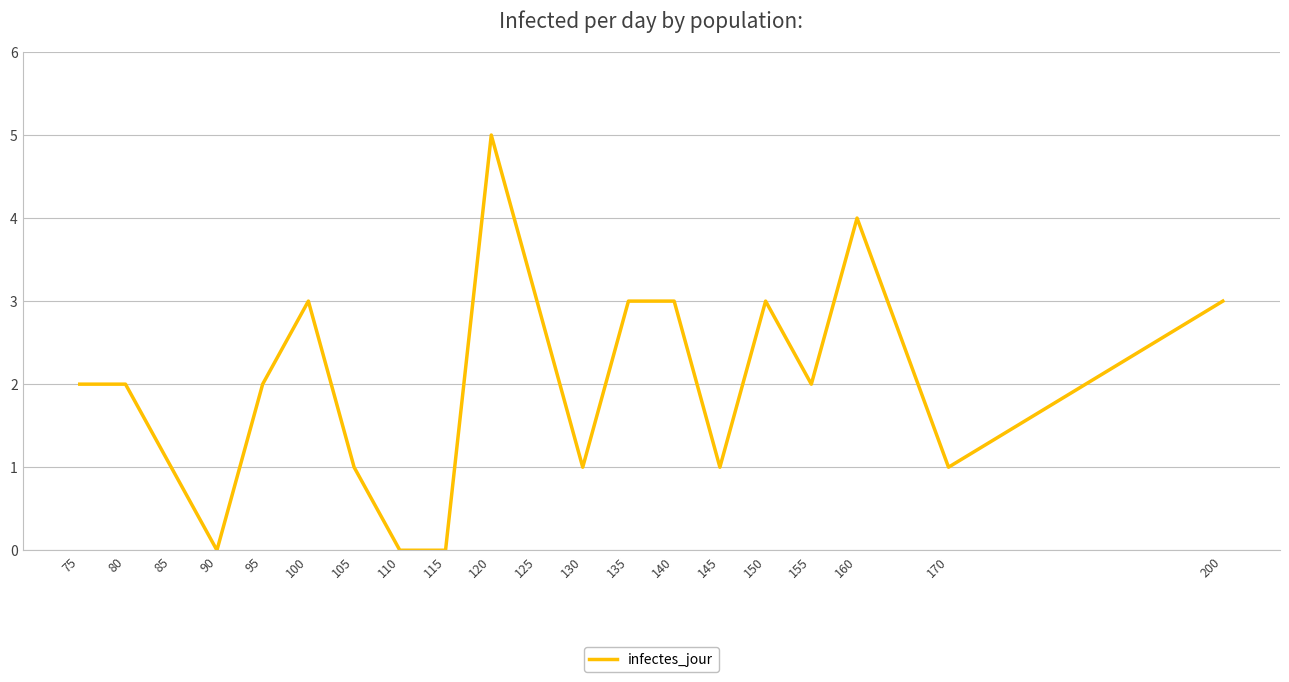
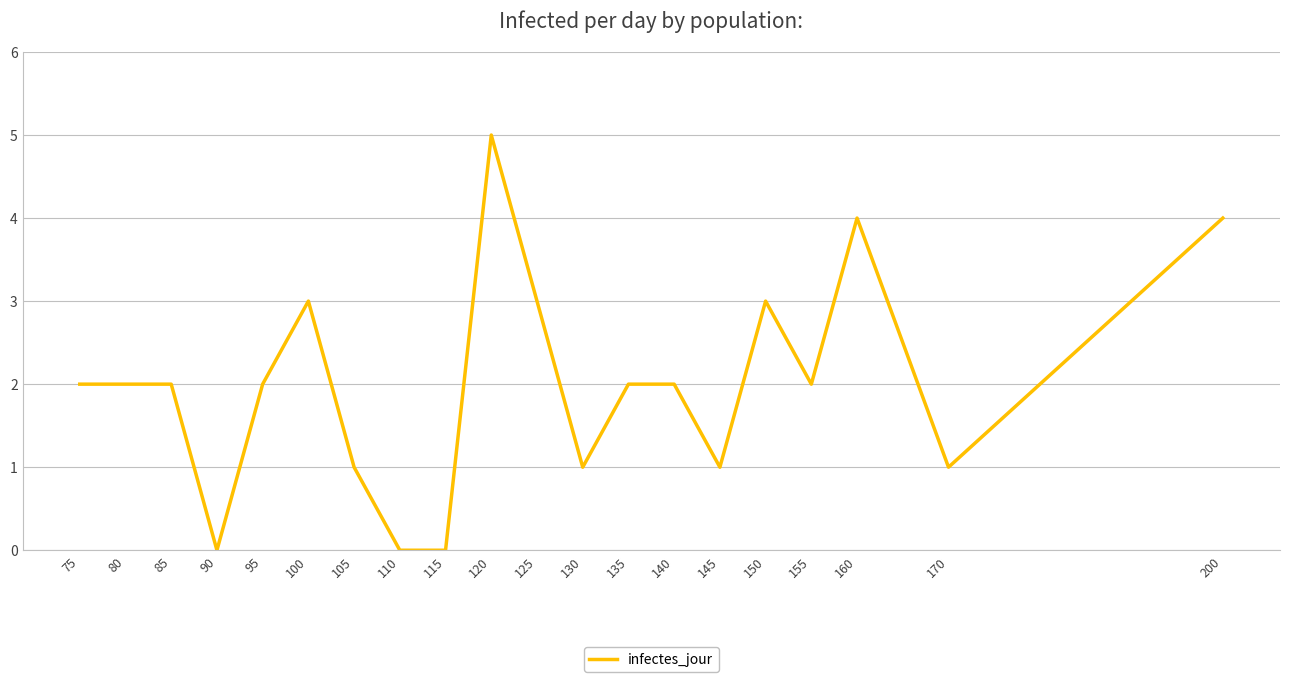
85: 1 -> 2
135: 3 -> 2
140: 3 -> 2
200: 3 -> 4
